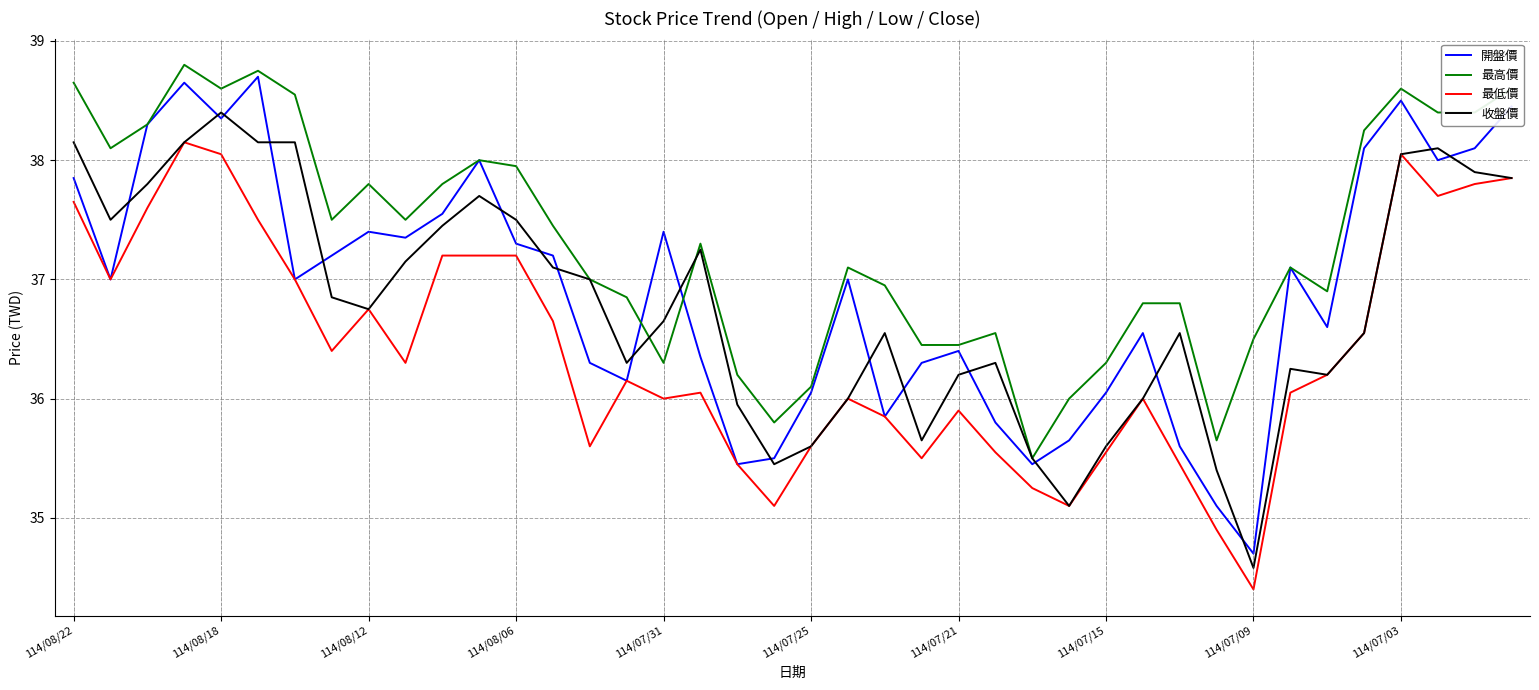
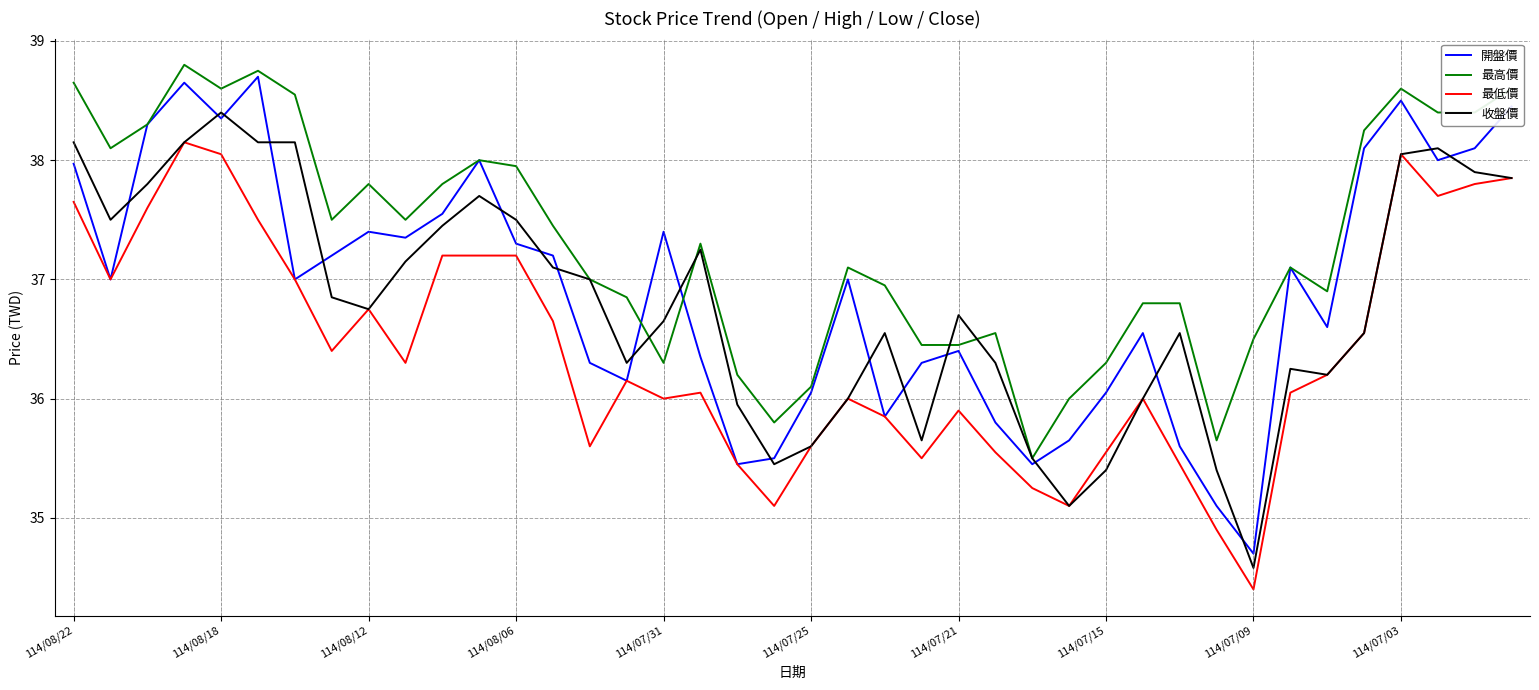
開盤價, 114/08/22: 37.85 -> 37.97
收盤價, 114/07/21: 36.2 -> 36.7
收盤價, 114/07/15: 35.6 -> 35.4
